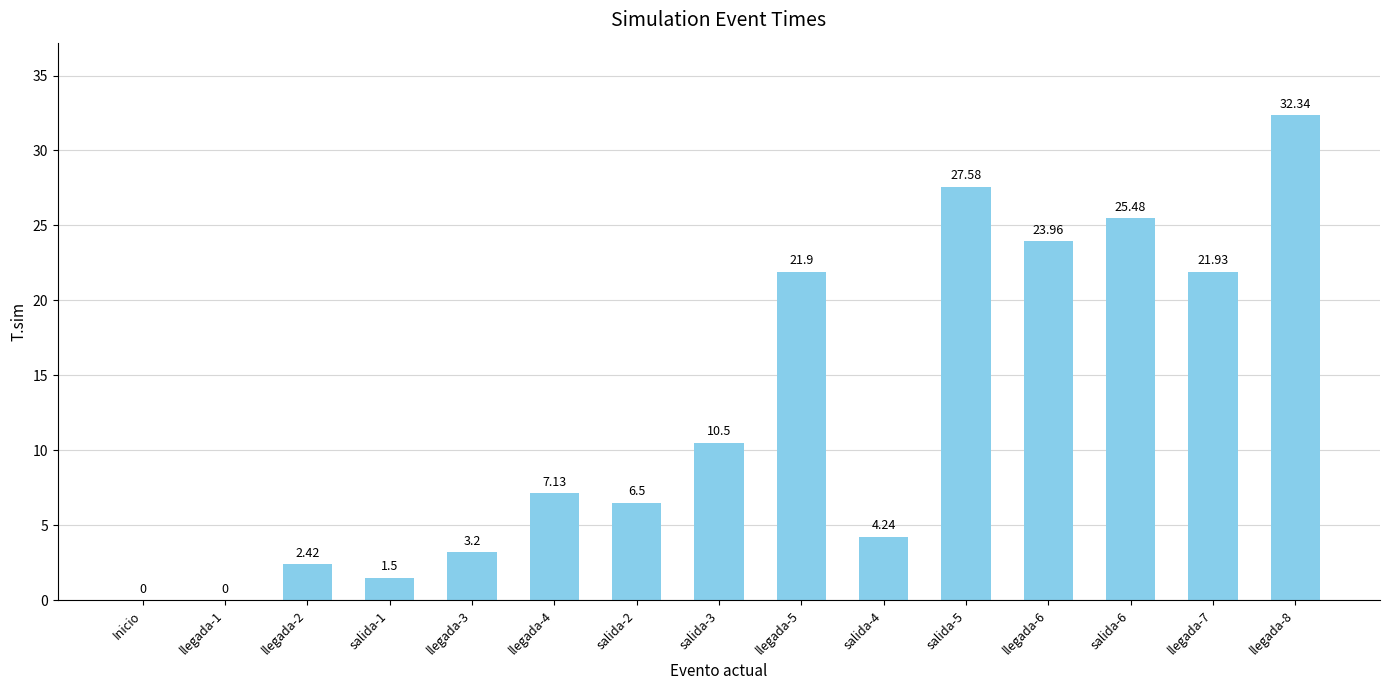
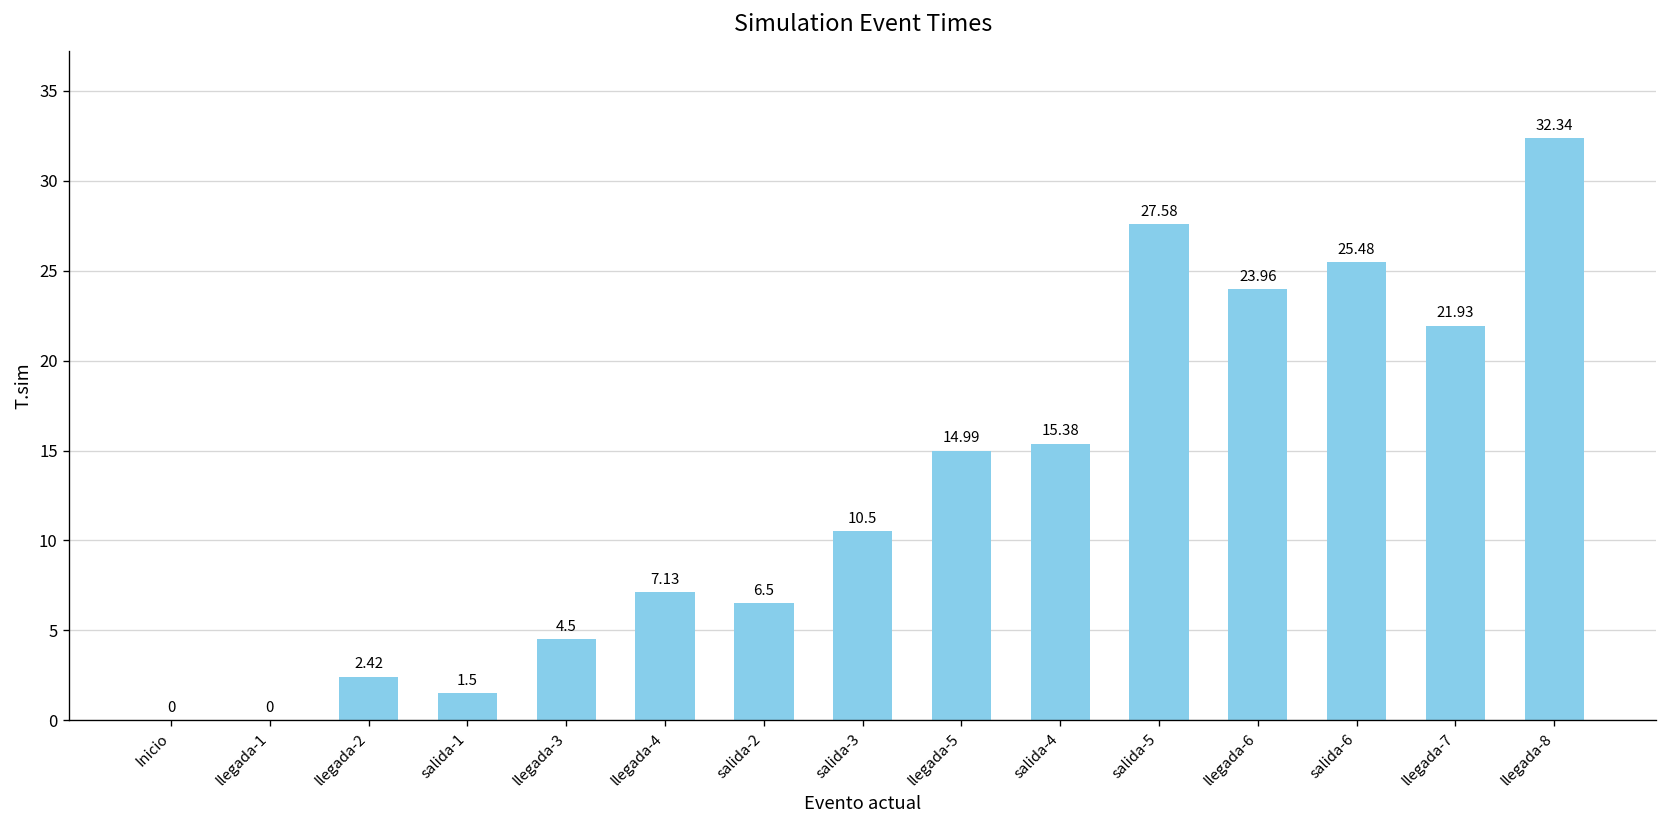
llegada-3: 3.2 -> 4.5
llegada-5: 21.9 -> 14.99
salida-4: 4.24 -> 15.38
